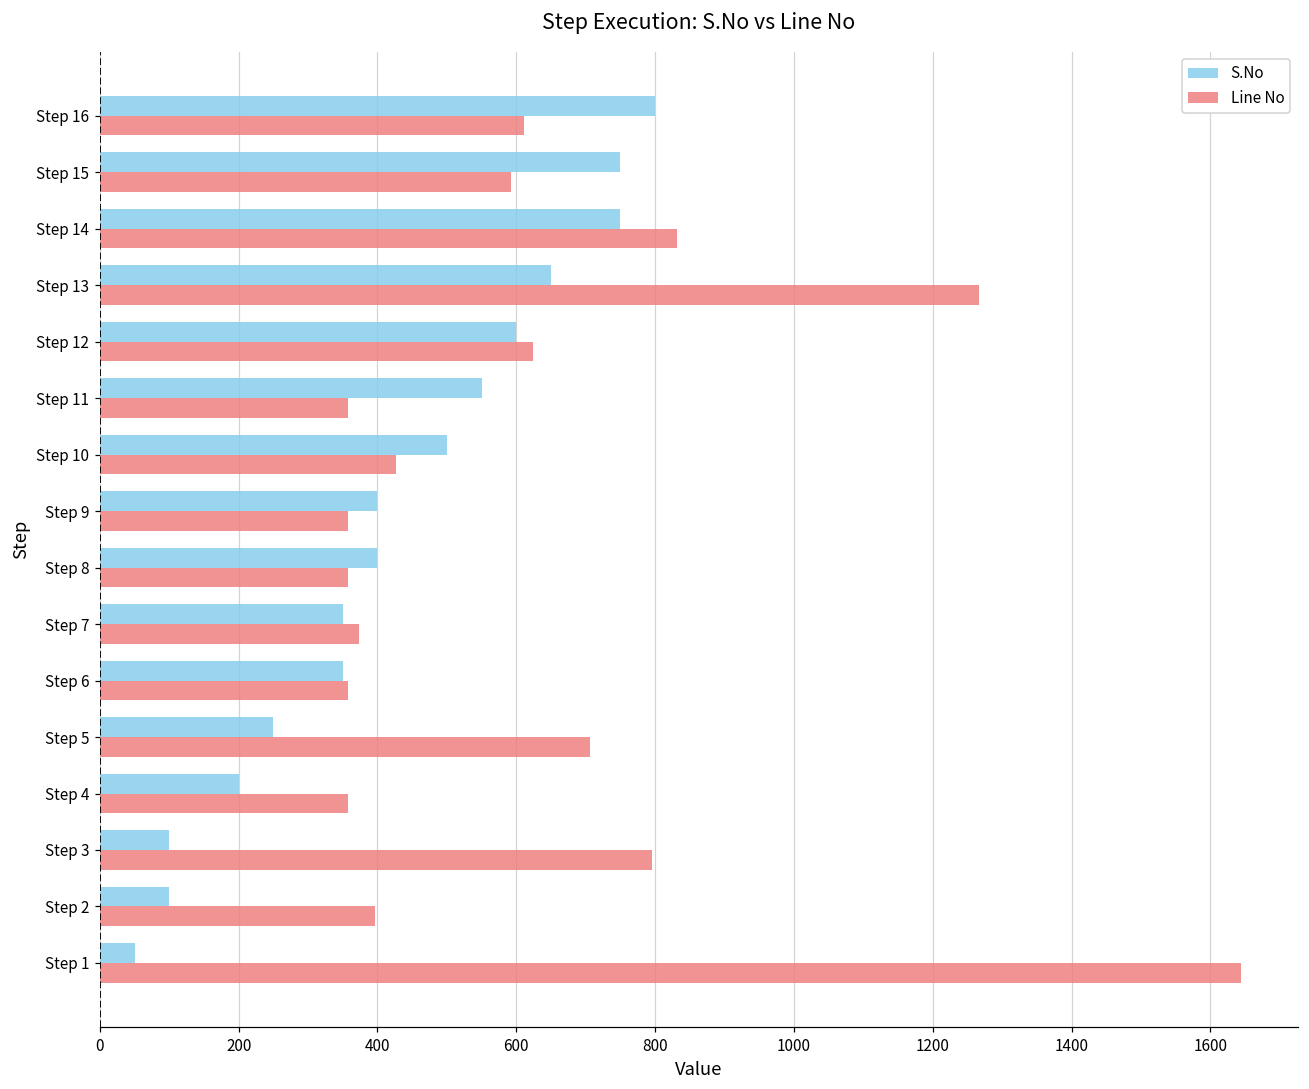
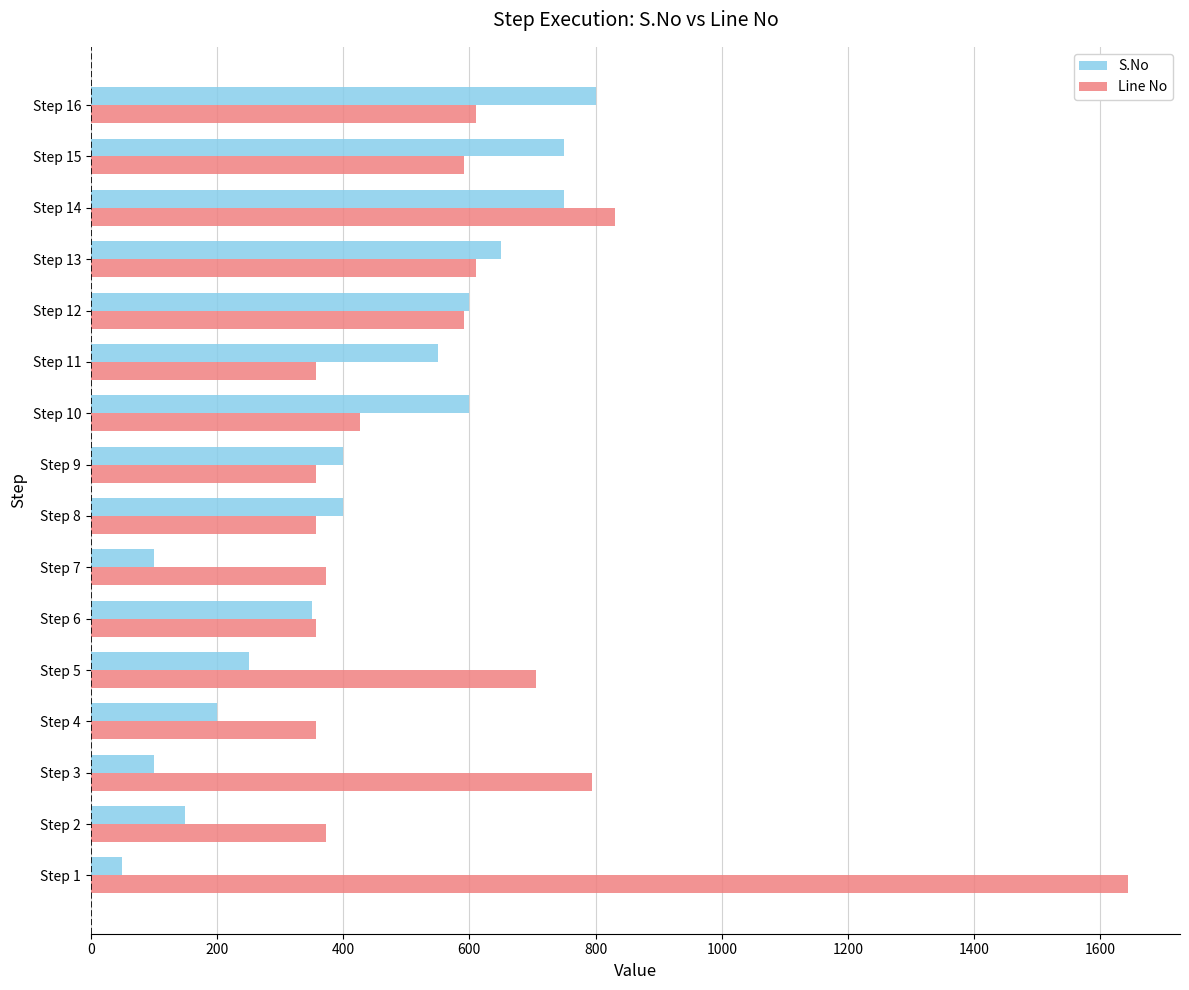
Line No, Step 13: 1270 -> 610
Line No, Step 12: 620 -> 590
S.No, Step 10: 500 -> 600
S.No, Step 7: 350 -> 100
S.No, Step 2: 100 -> 150
Line No, Step 2: 400 -> 370
